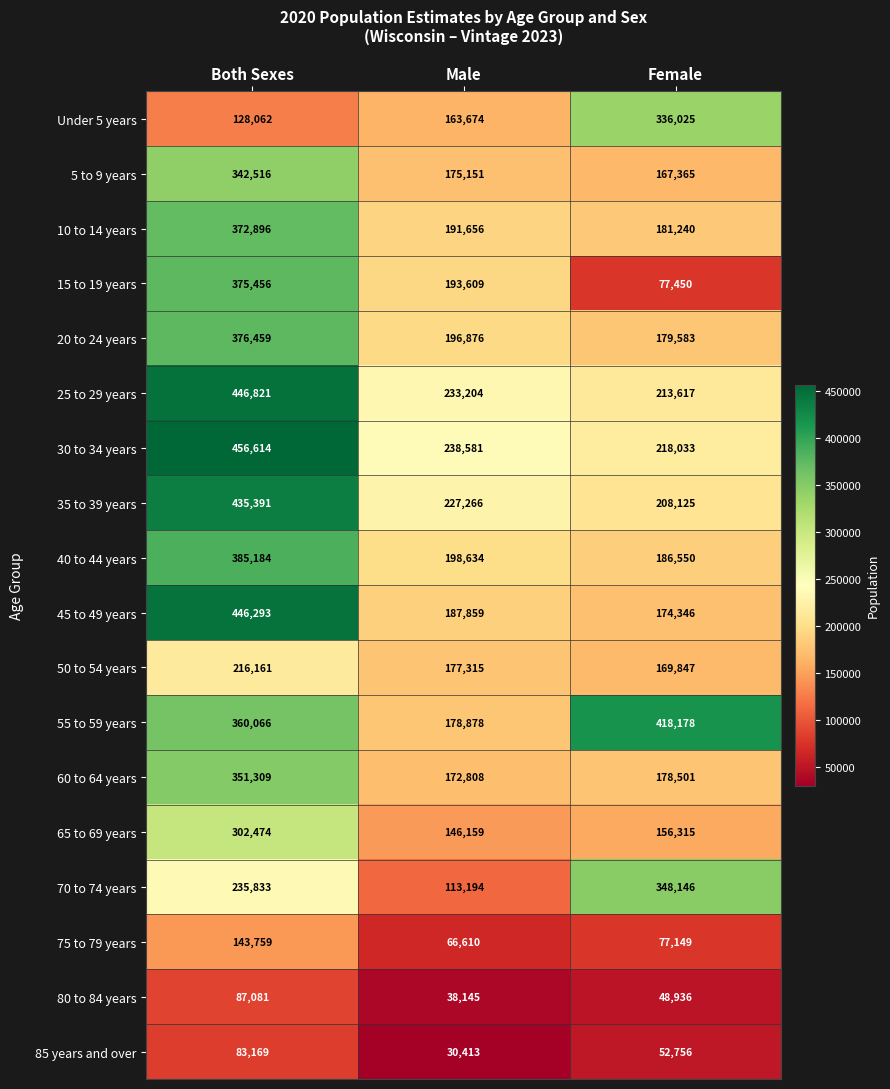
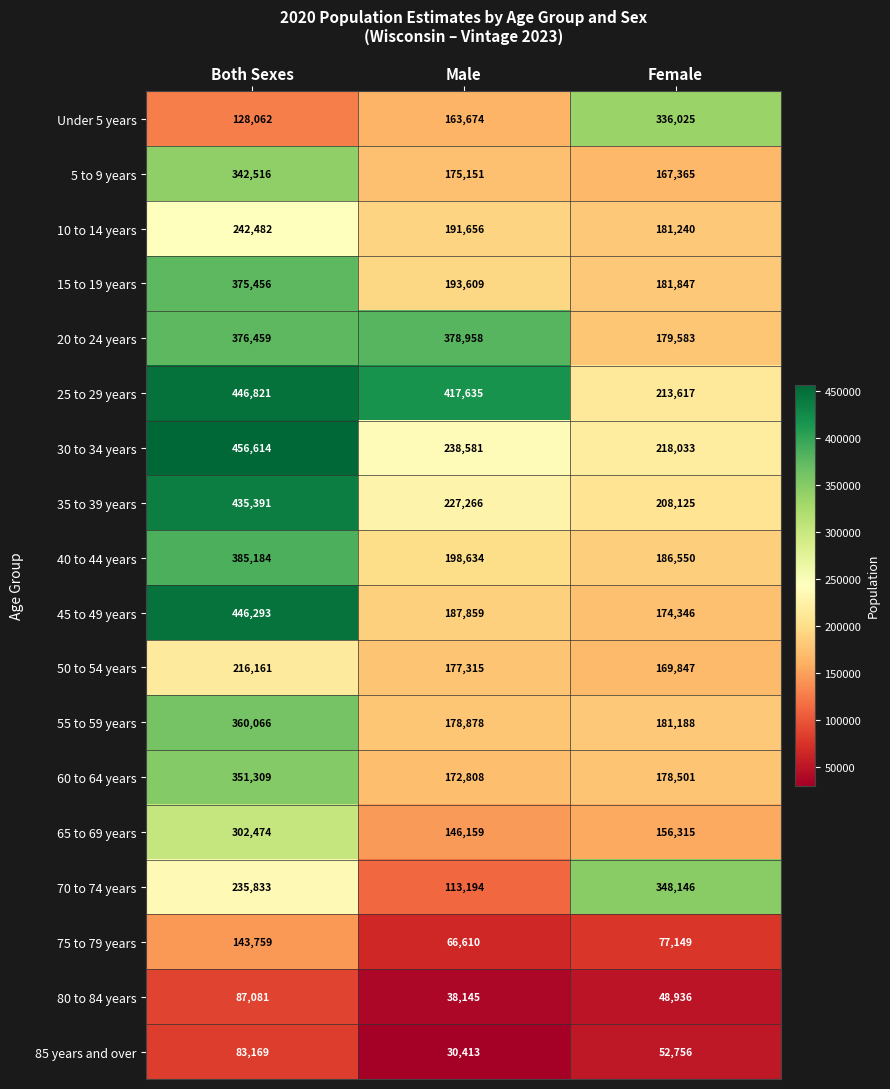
10 to 14 years, Both Sexes: 372,896 -> 242,482
15 to 19 years, Female: 77,450 -> 181,847
20 to 24 years, Male: 196,876 -> 378,958
25 to 29 years, Male: 233,204 -> 417,635
55 to 59 years, Female: 418,178 -> 181,188
